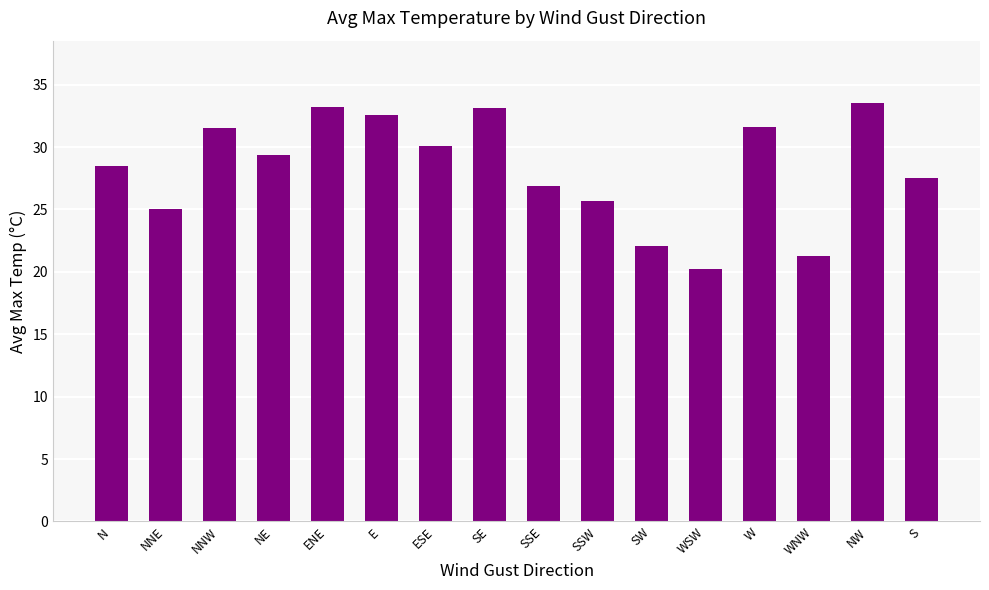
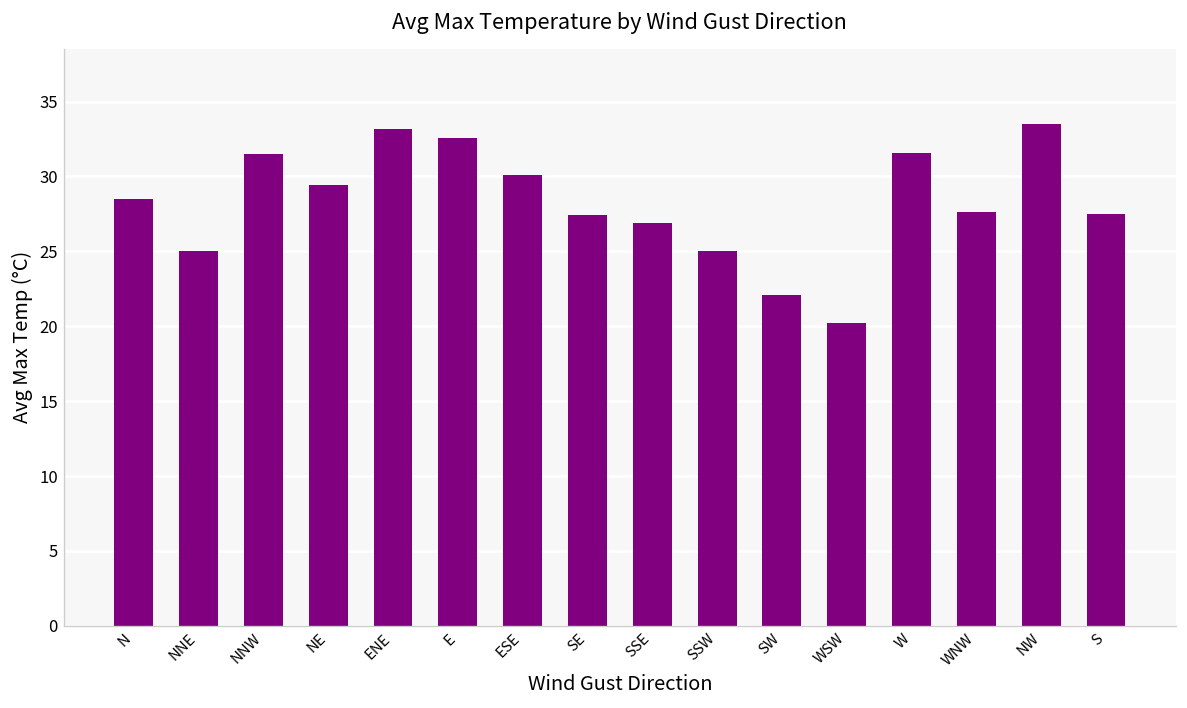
SE: 33.1 -> 27.4
SSW: 25.7 -> 25.0
WNW: 21.3 -> 27.6
